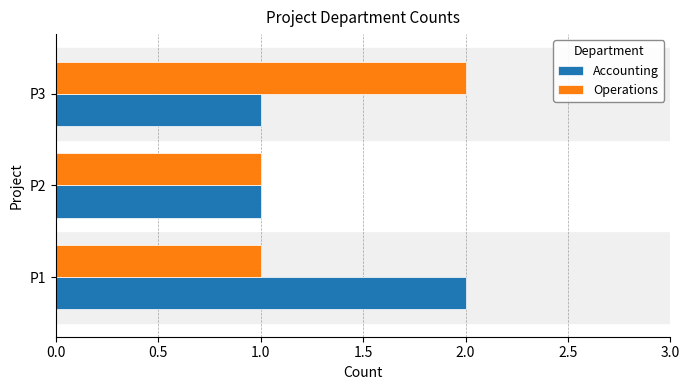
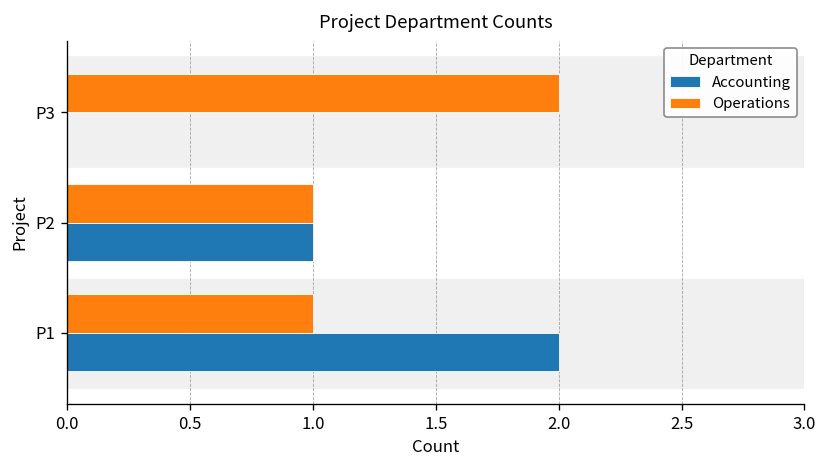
Accounting, P3: 1 -> 0
